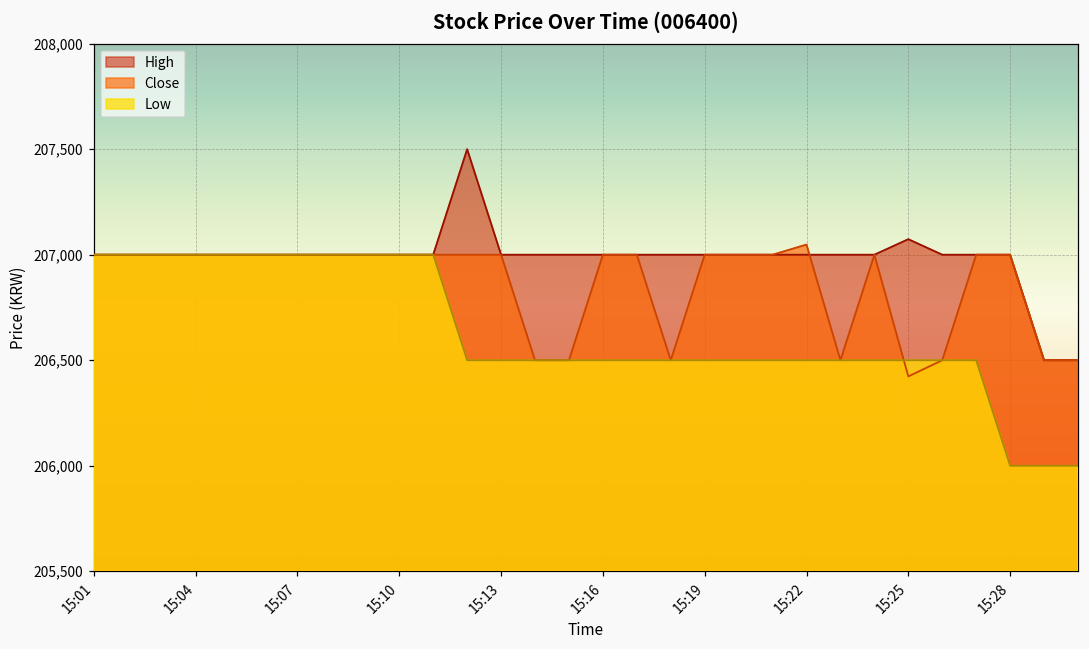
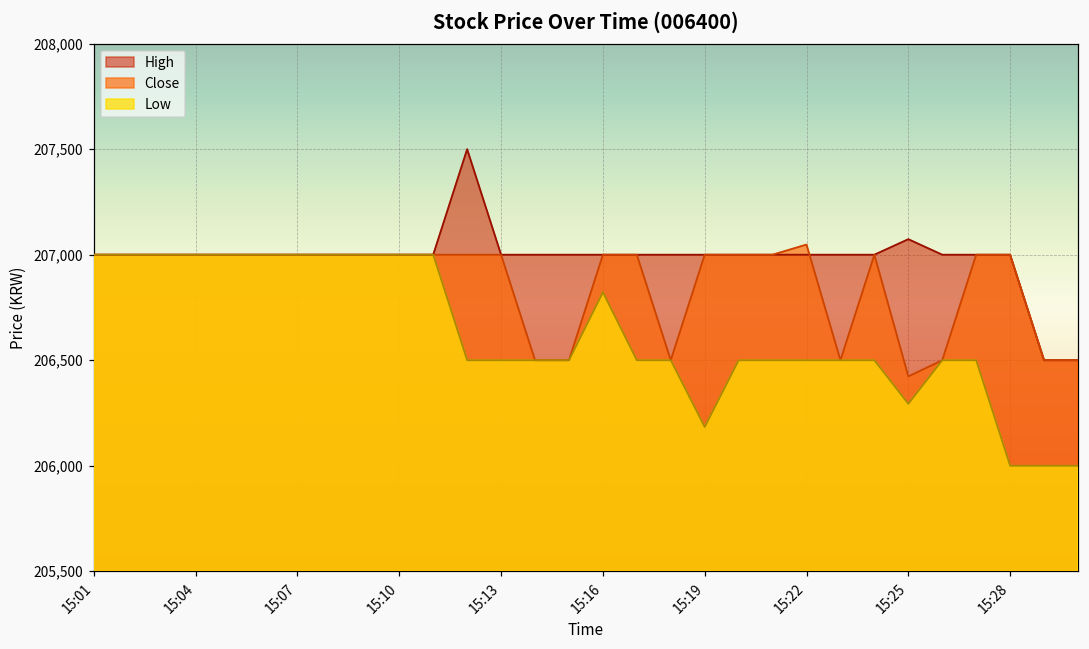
Low, 15:16: 206,500 -> 206,820
Low, 15:19: 206,500 -> 206,180
Low, 15:25: 206,500 -> 206,290
